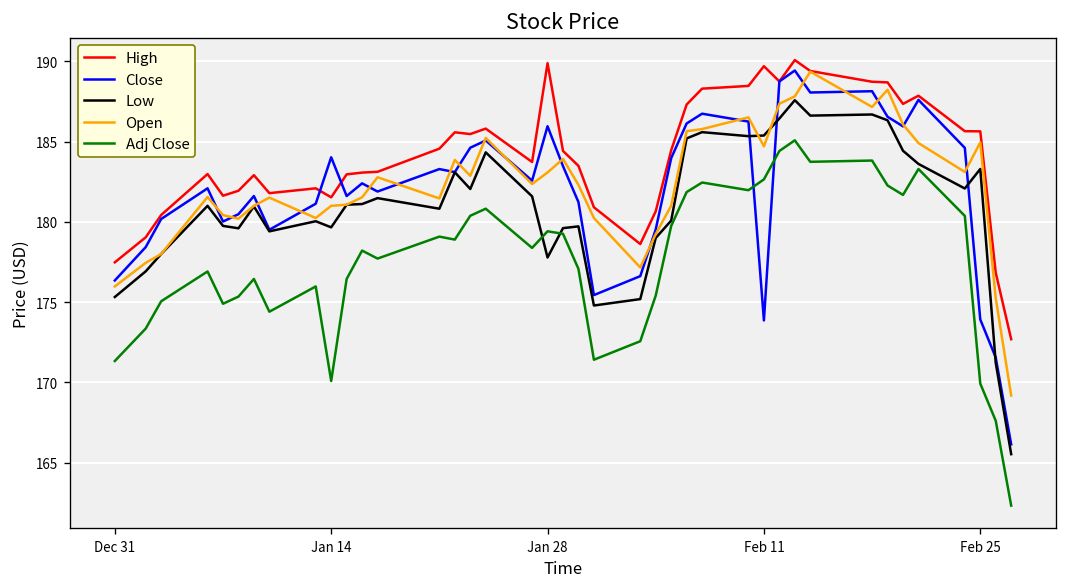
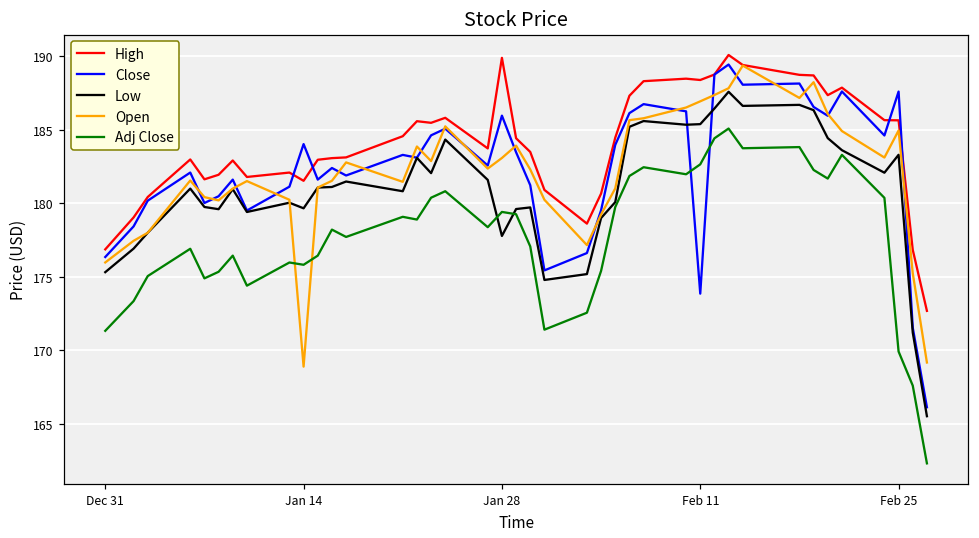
High, Dec 31: 177.5 -> 176.9
Open, Jan 14: 181.0 -> 168.9
Adj Close, Jan 14: 170.1 -> 175.8
High, Feb 11: 189.7 -> 188.4
Open, Feb 11: 184.7 -> 186.9
Close, Feb 25: 173.9 -> 187.6
